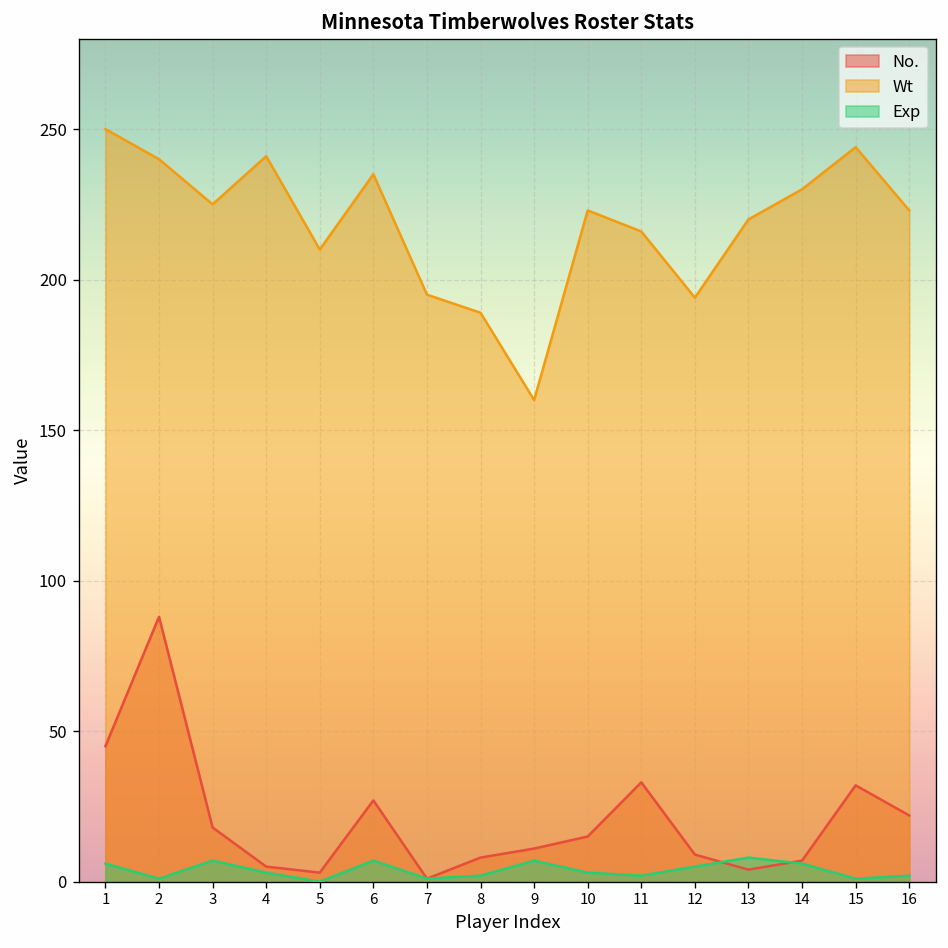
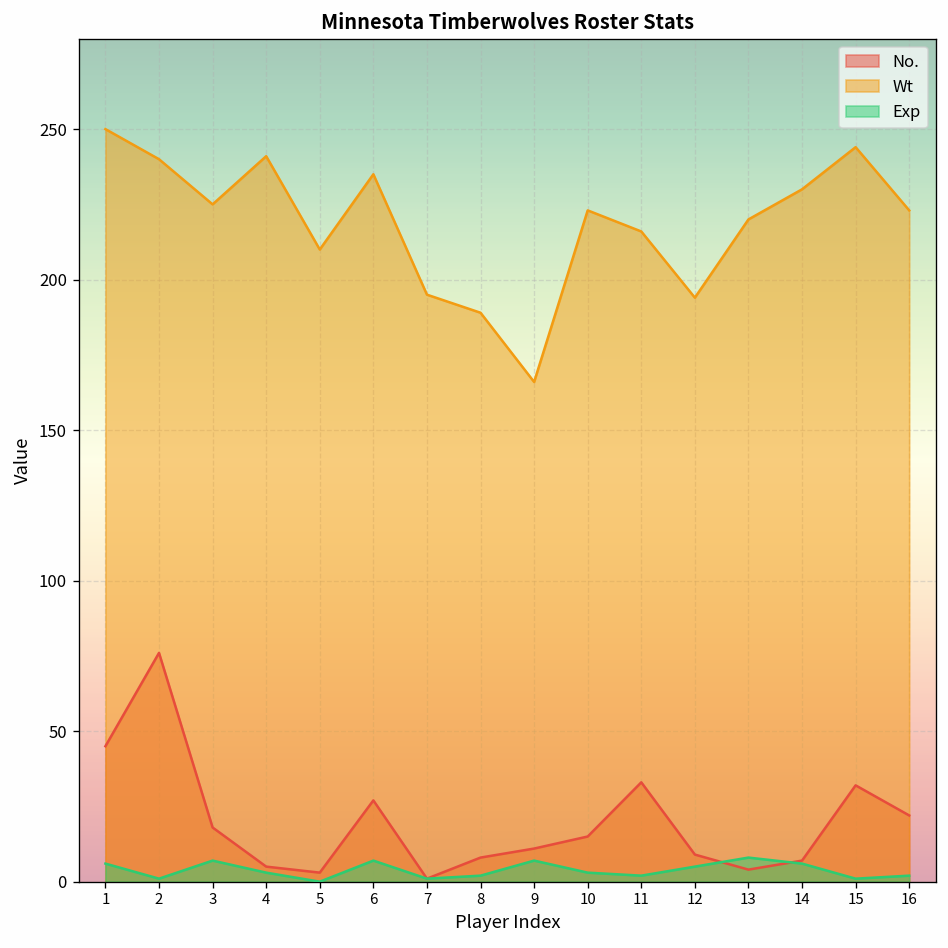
No., 2: 88 -> 76
Wt, 9: 160 -> 166
